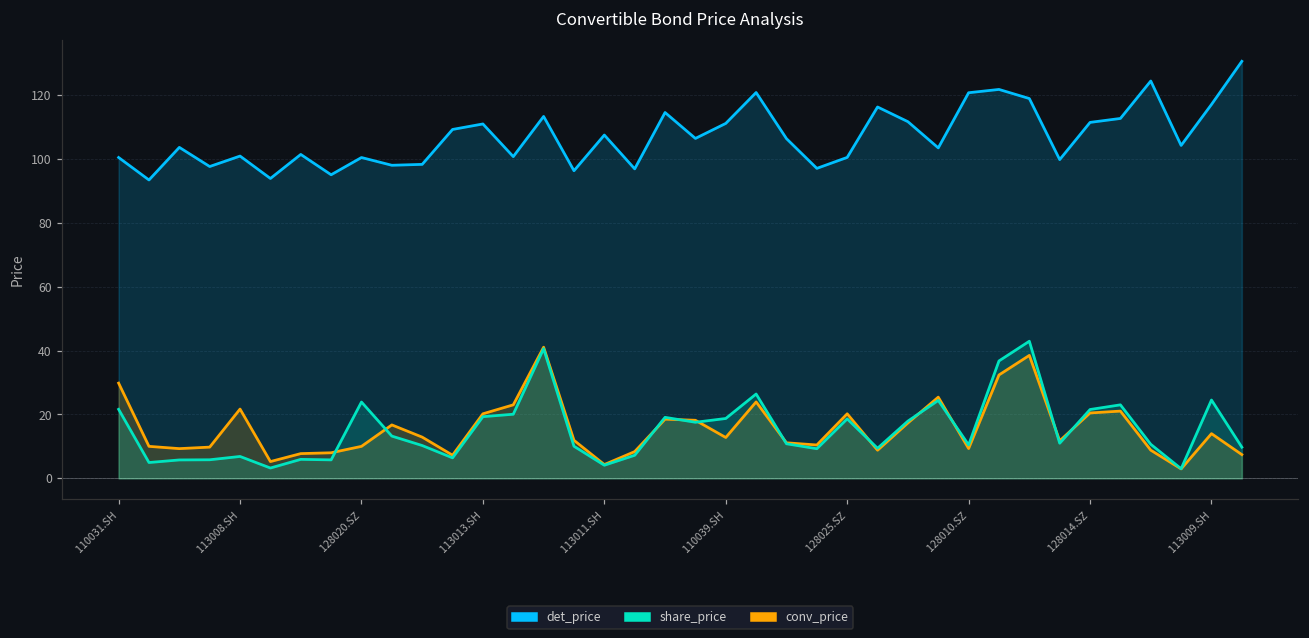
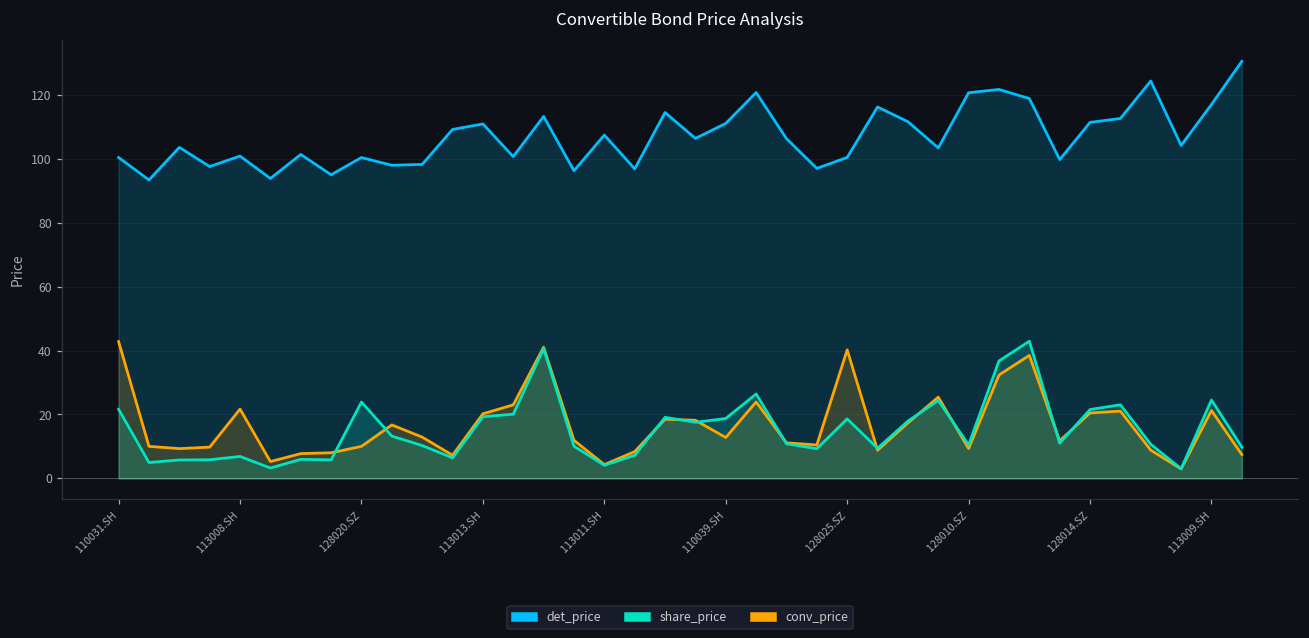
conv_price, 110031.SH: 30 -> 43
conv_price, 128025.SZ: 20 -> 40
conv_price, 113009.SH: 14 -> 21
